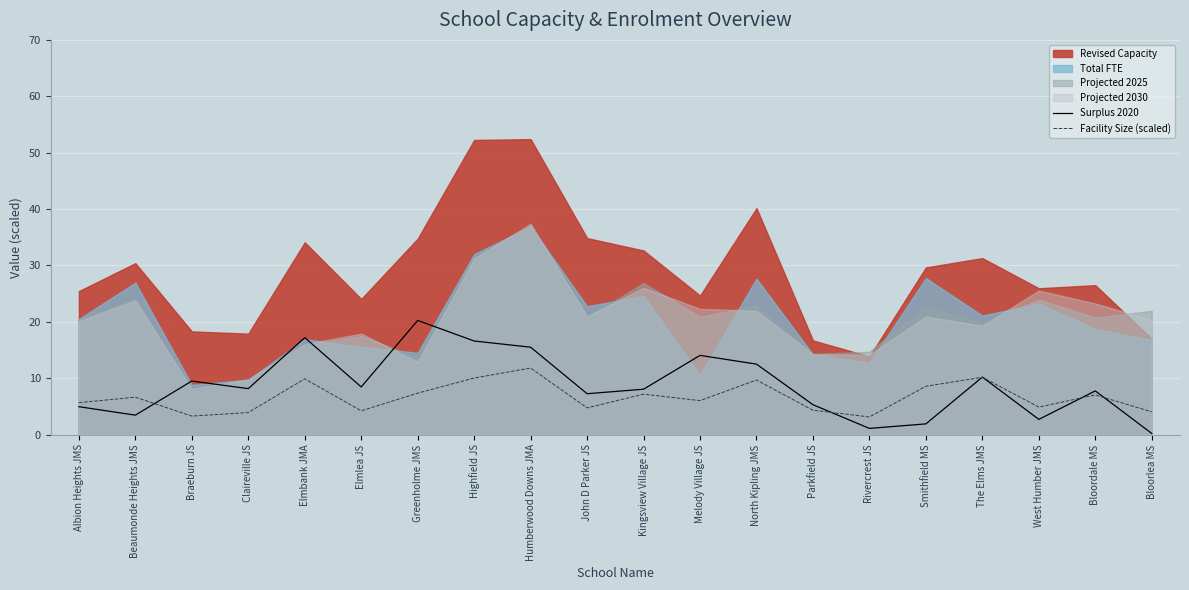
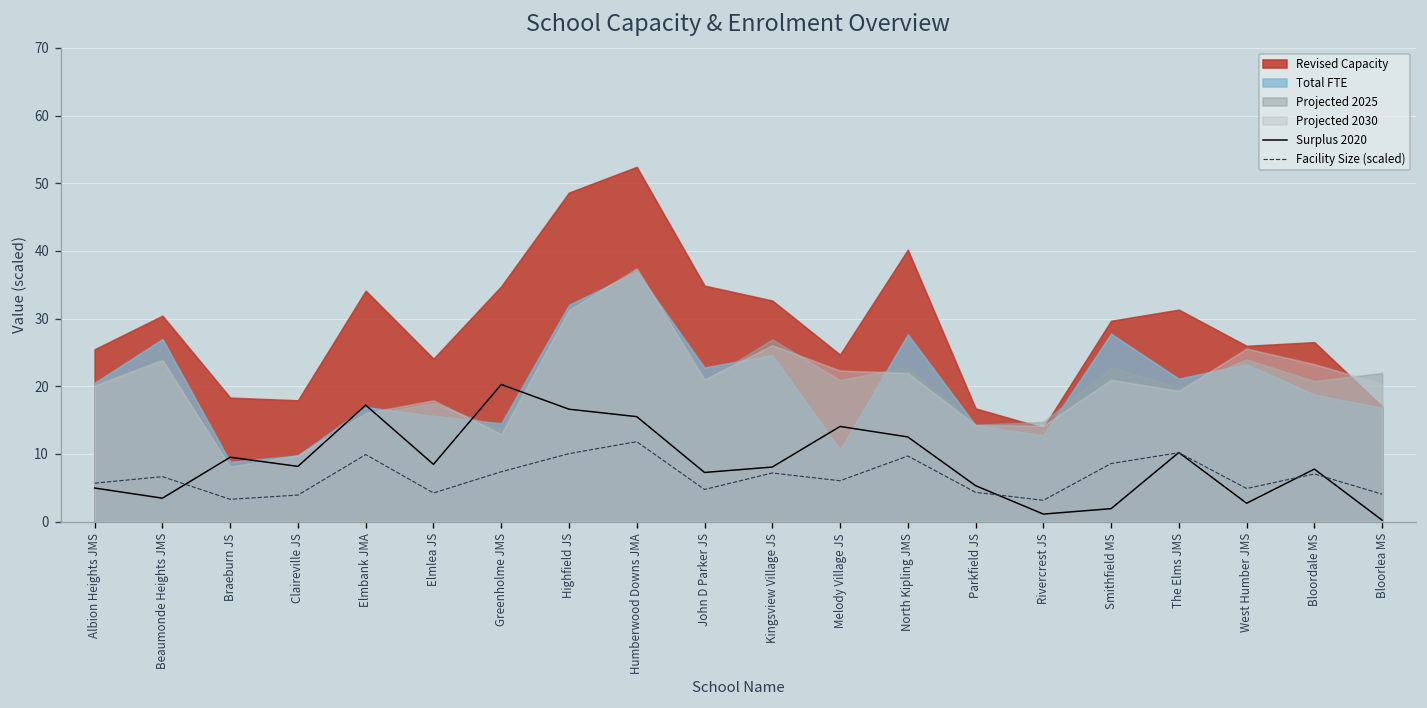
Revised Capacity, Highfield JS: 52 -> 49
